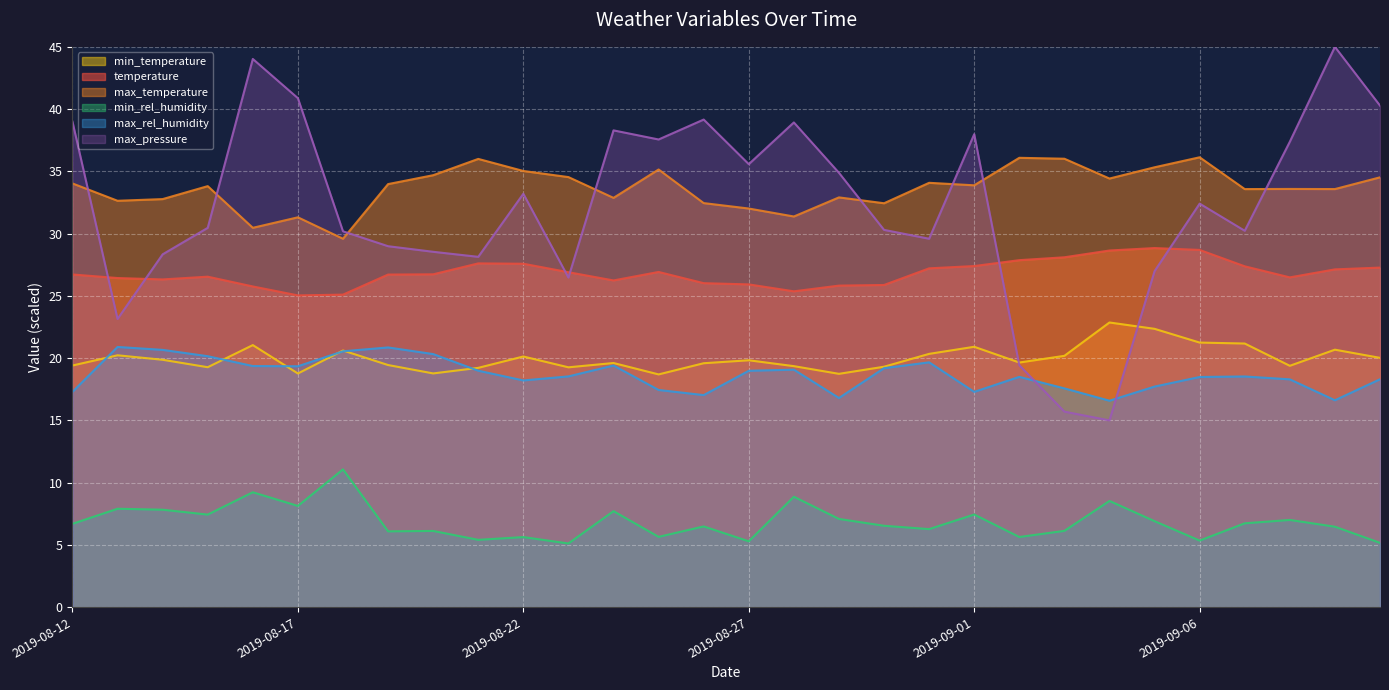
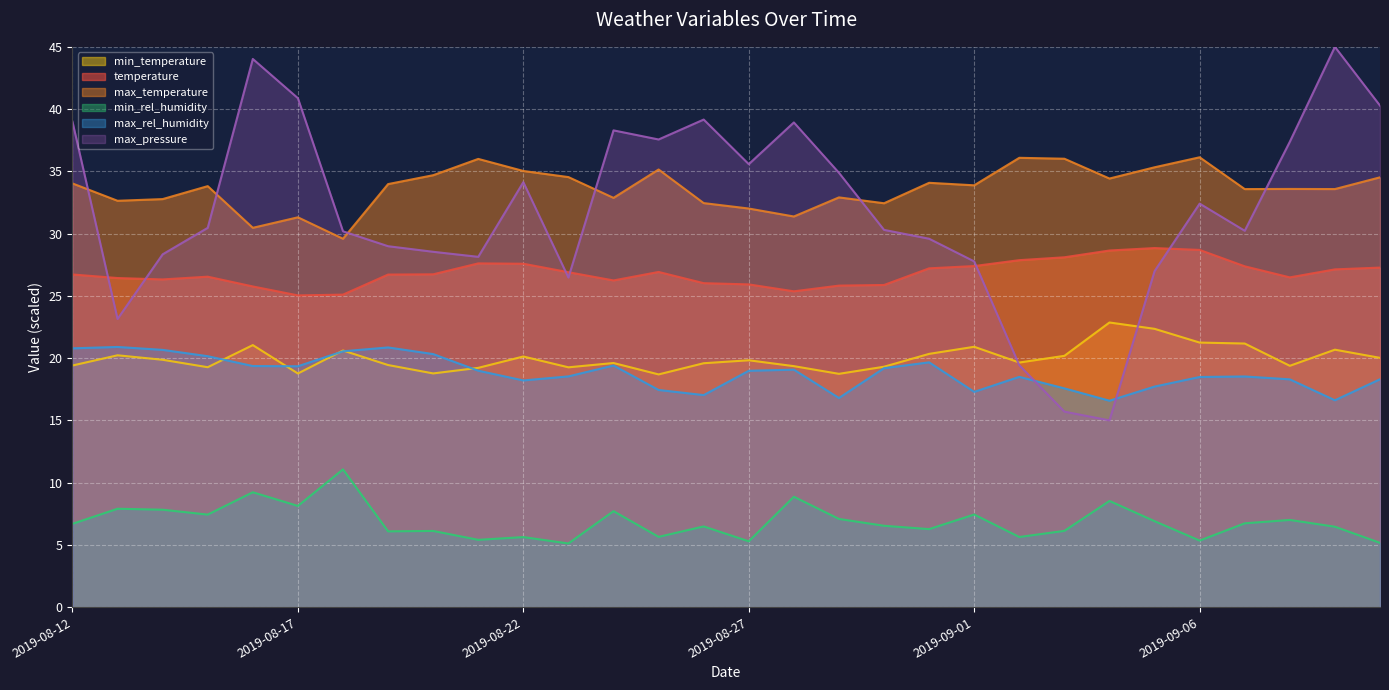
max_rel_humidity, 2019-08-12: 17.3 -> 20.8
max_pressure, 2019-08-22: 33.2 -> 34.1
max_pressure, 2019-09-01: 38.0 -> 27.8
